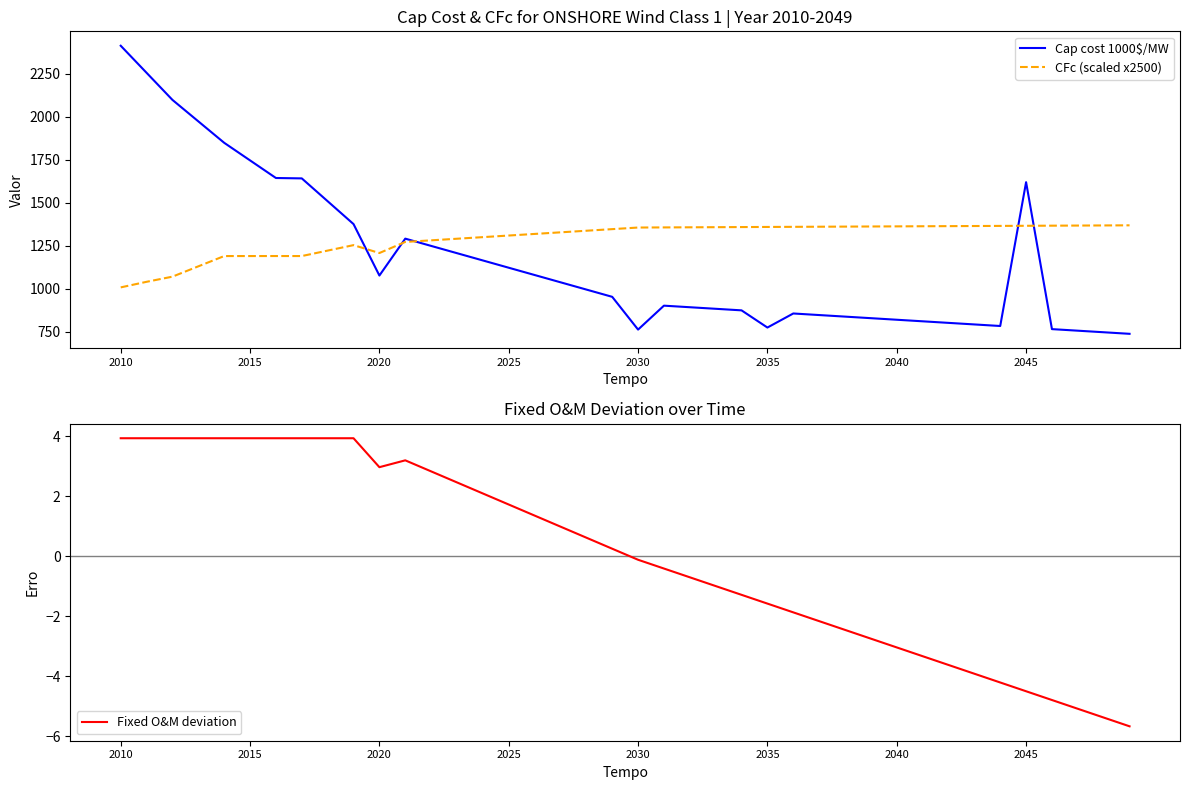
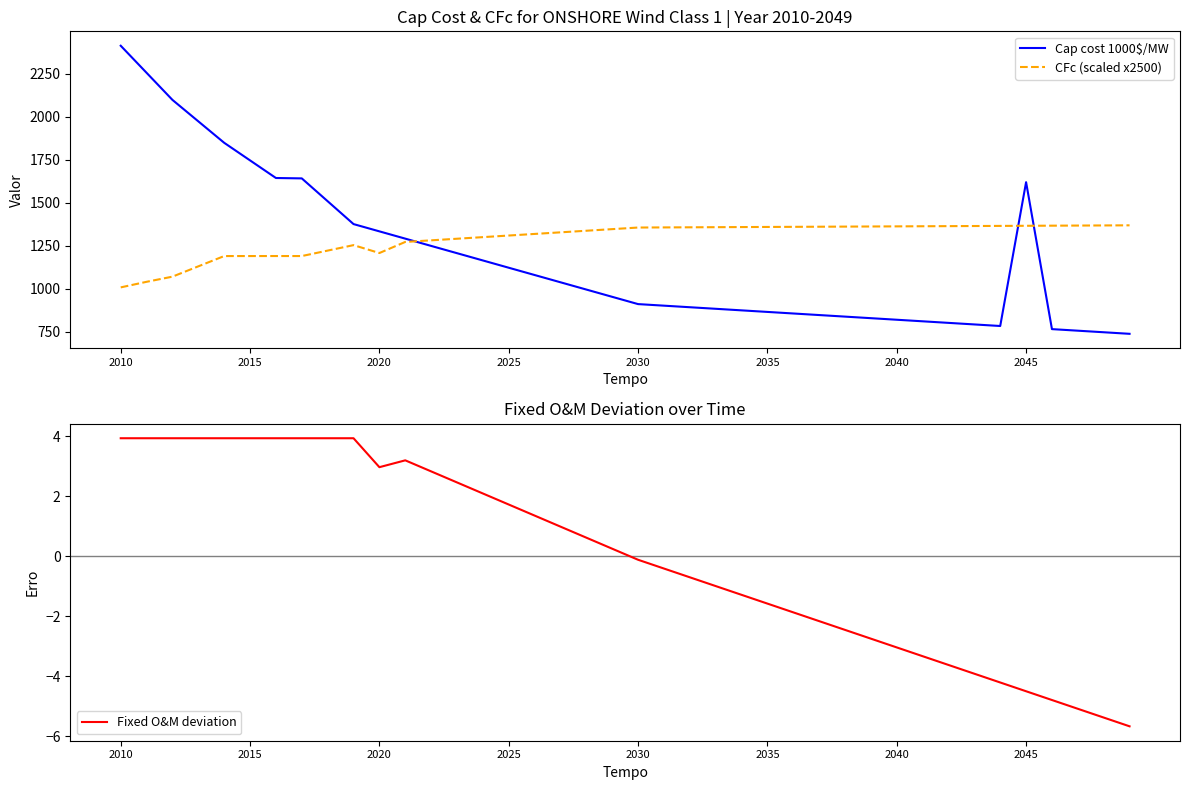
Cap Cost & CFc for ONSHORE Wind Class 1 | Year 2010-2049, Cap cost 1000$/MW, 2020: 1080 -> 1330
Cap Cost & CFc for ONSHORE Wind Class 1 | Year 2010-2049, Cap cost 1000$/MW, 2030: 760 -> 910
Cap Cost & CFc for ONSHORE Wind Class 1 | Year 2010-2049, Cap cost 1000$/MW, 2035: 770 -> 860
